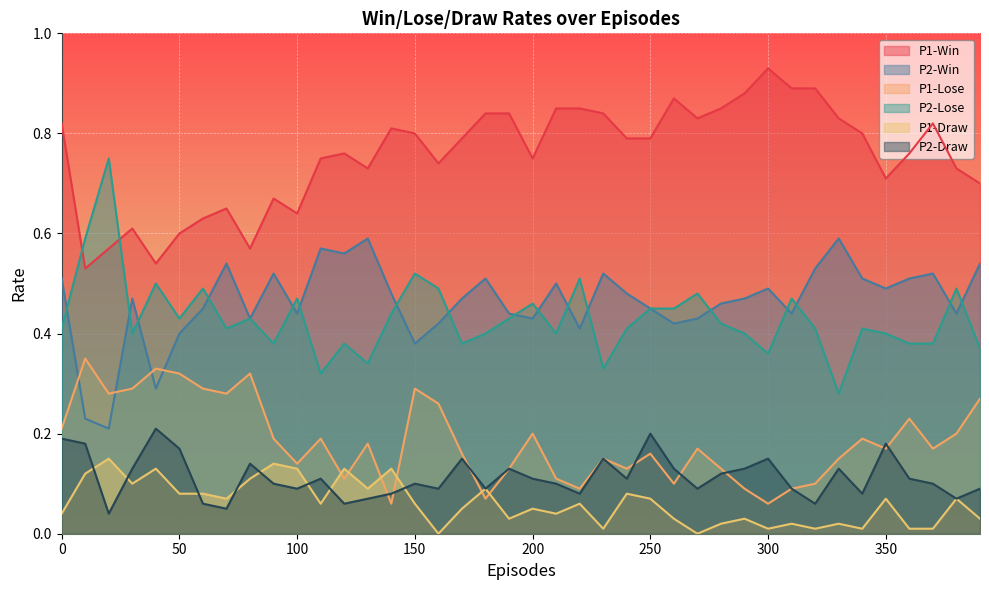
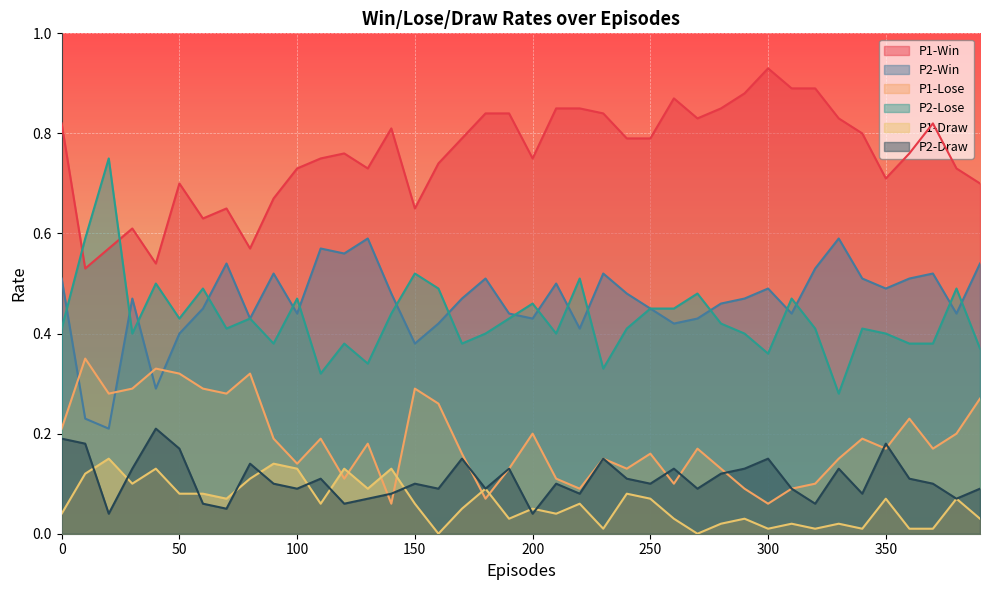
P1-Win, 50: 0.6 -> 0.7
P1-Win, 100: 0.64 -> 0.73
P1-Win, 150: 0.80 -> 0.65
P2-Draw, 200: 0.11 -> 0.04
P2-Draw, 250: 0.2 -> 0.1
